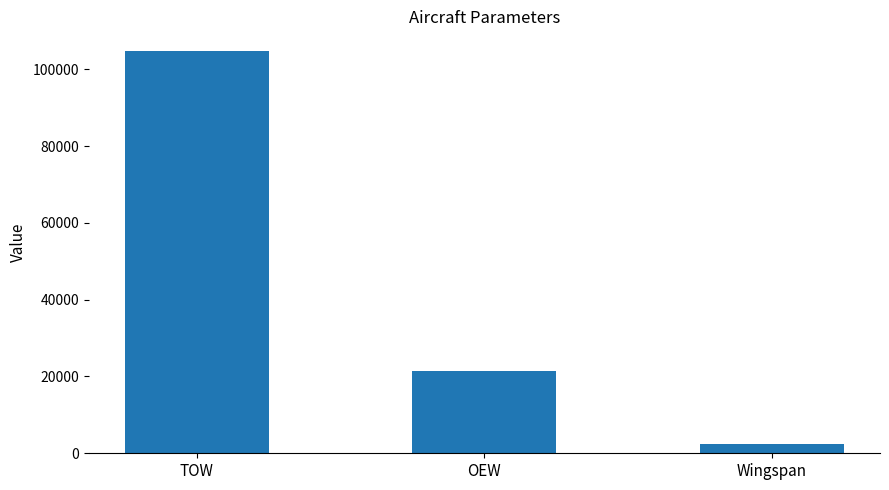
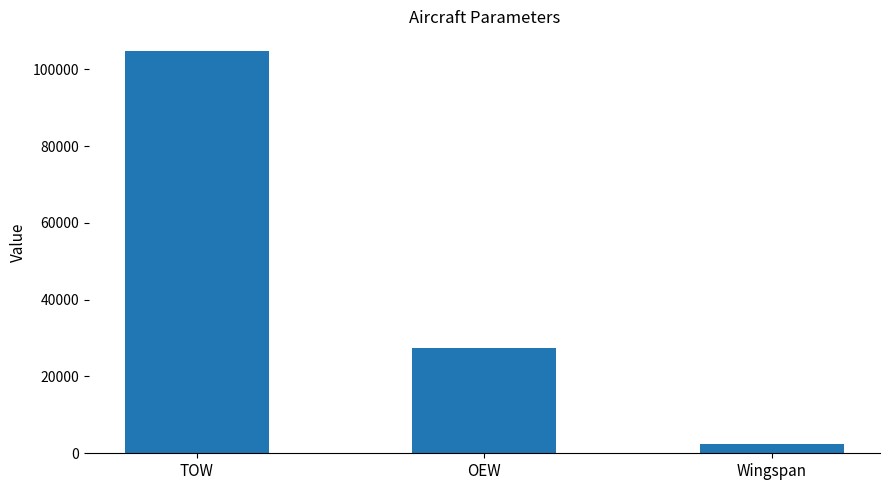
OEW: 22000 -> 27000
